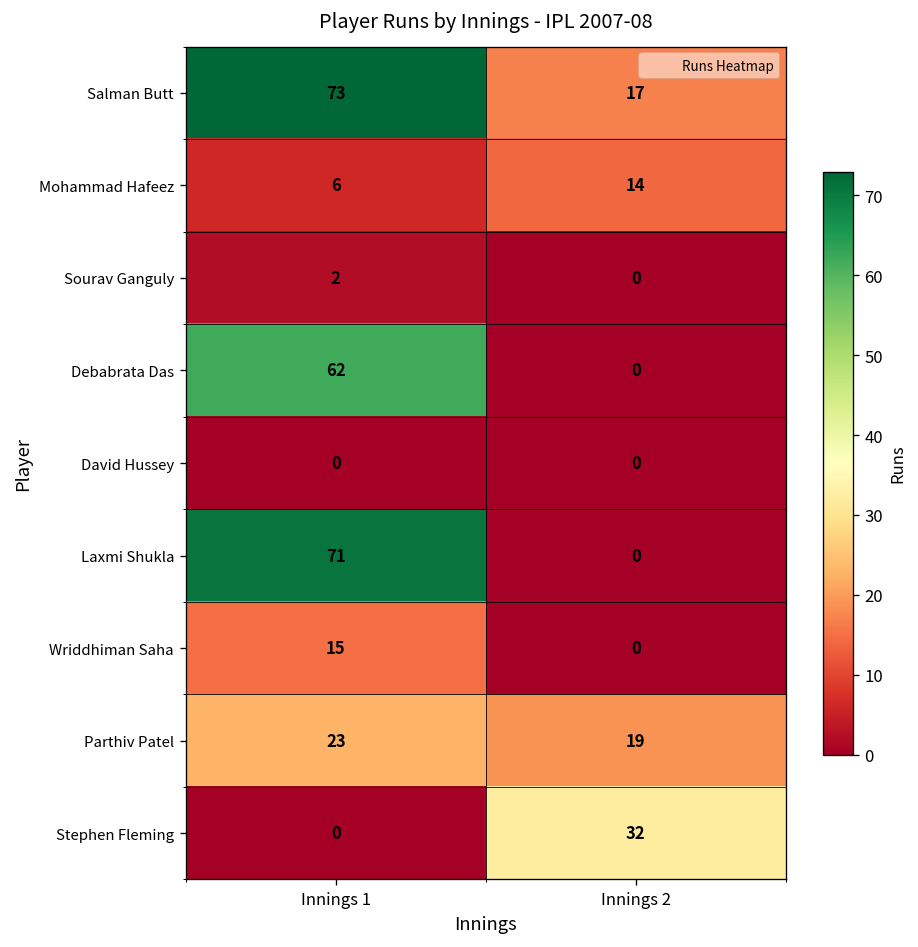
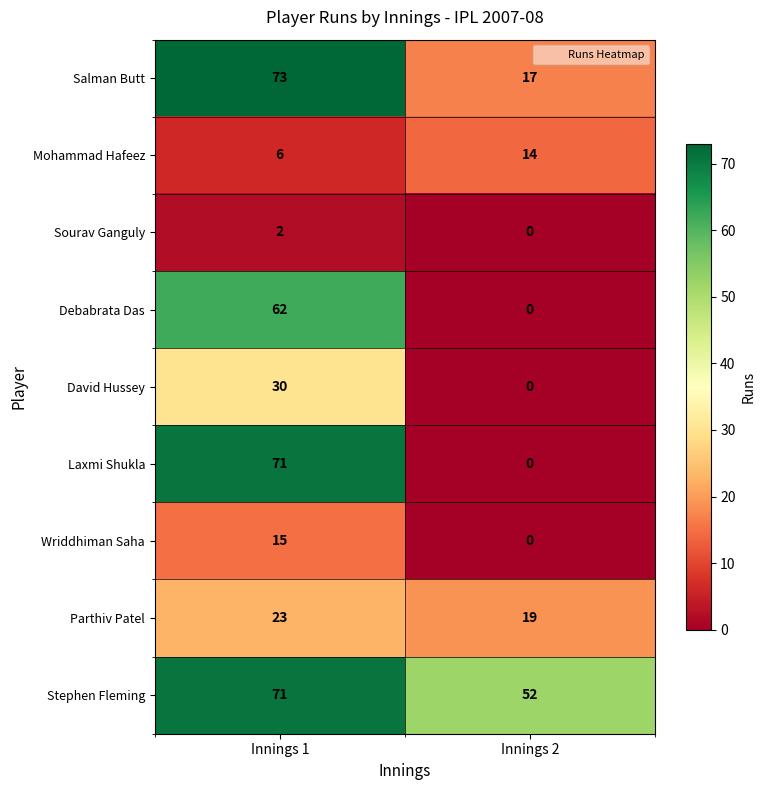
David Hussey, Innings 1: 0 -> 30
Stephen Fleming, Innings 1: 0 -> 71
Stephen Fleming, Innings 2: 32 -> 52
